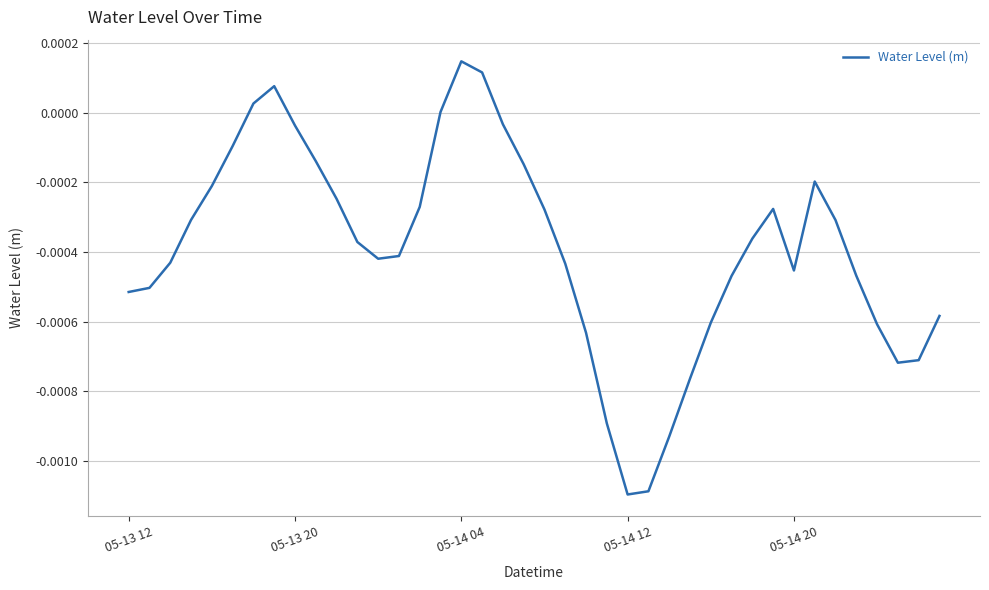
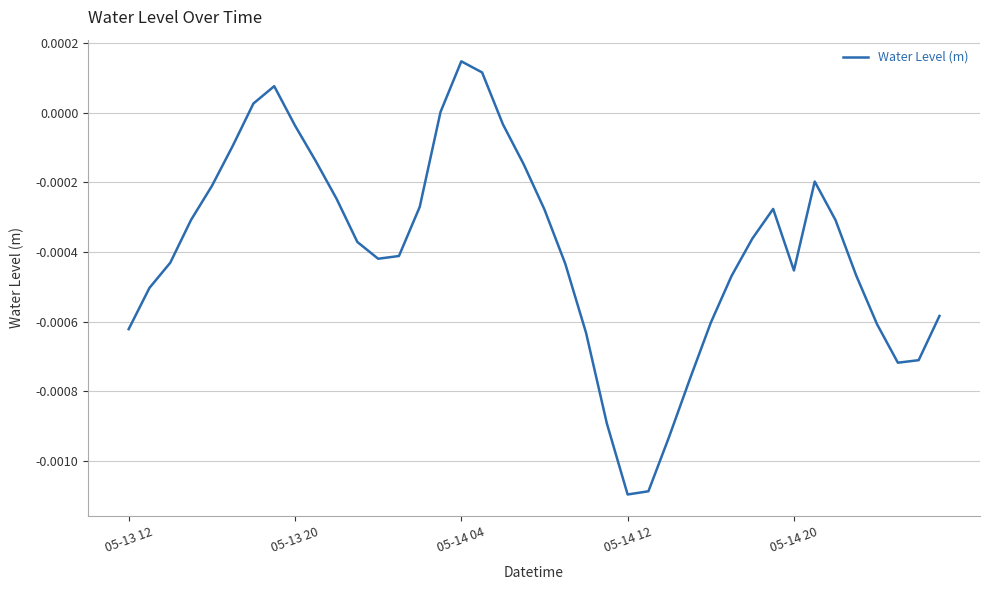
05-13 12: -0.00052 -> -0.00062
